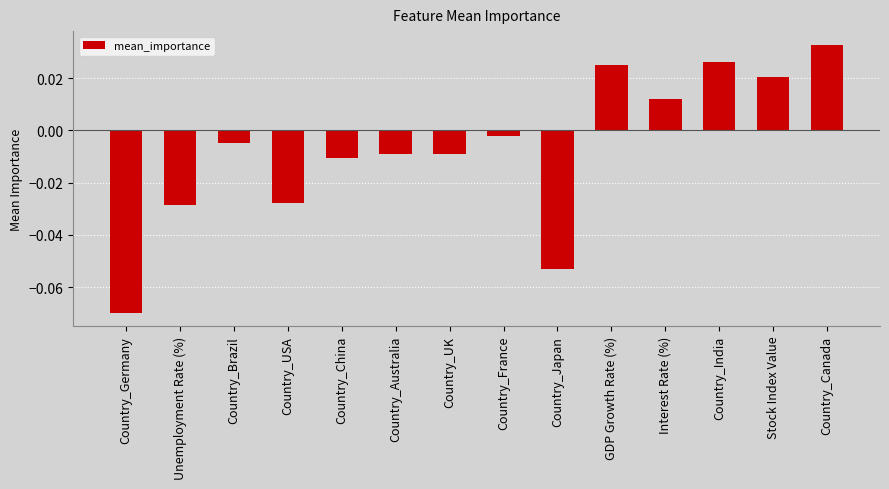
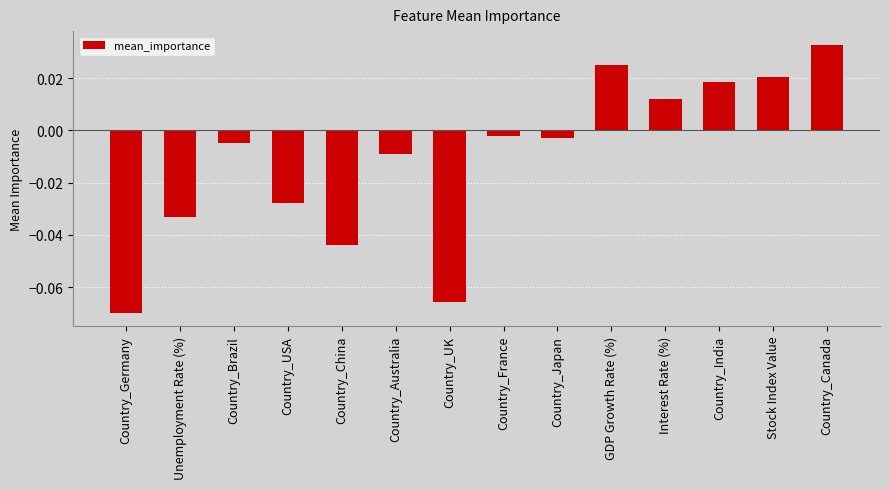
Unemployment Rate (%): -0.029 -> -0.033
Country_China: -0.011 -> -0.044
Country_UK: -0.009 -> -0.066
Country_Japan: -0.053 -> -0.003
Country_India: 0.026 -> 0.018
